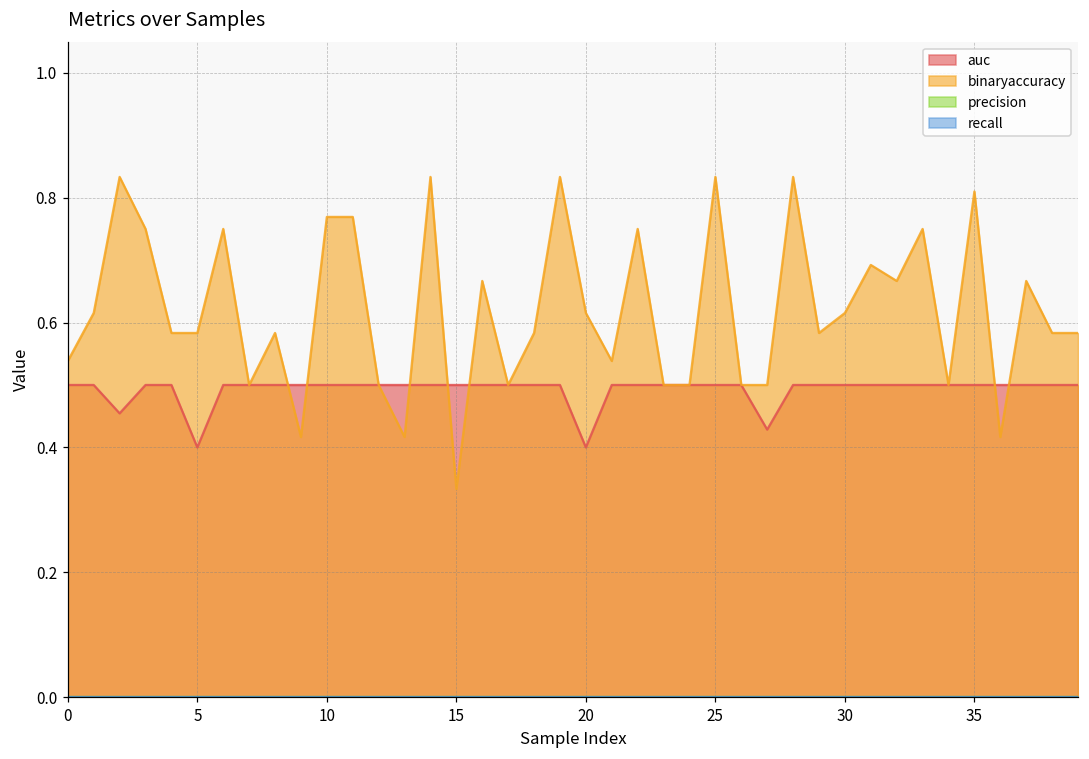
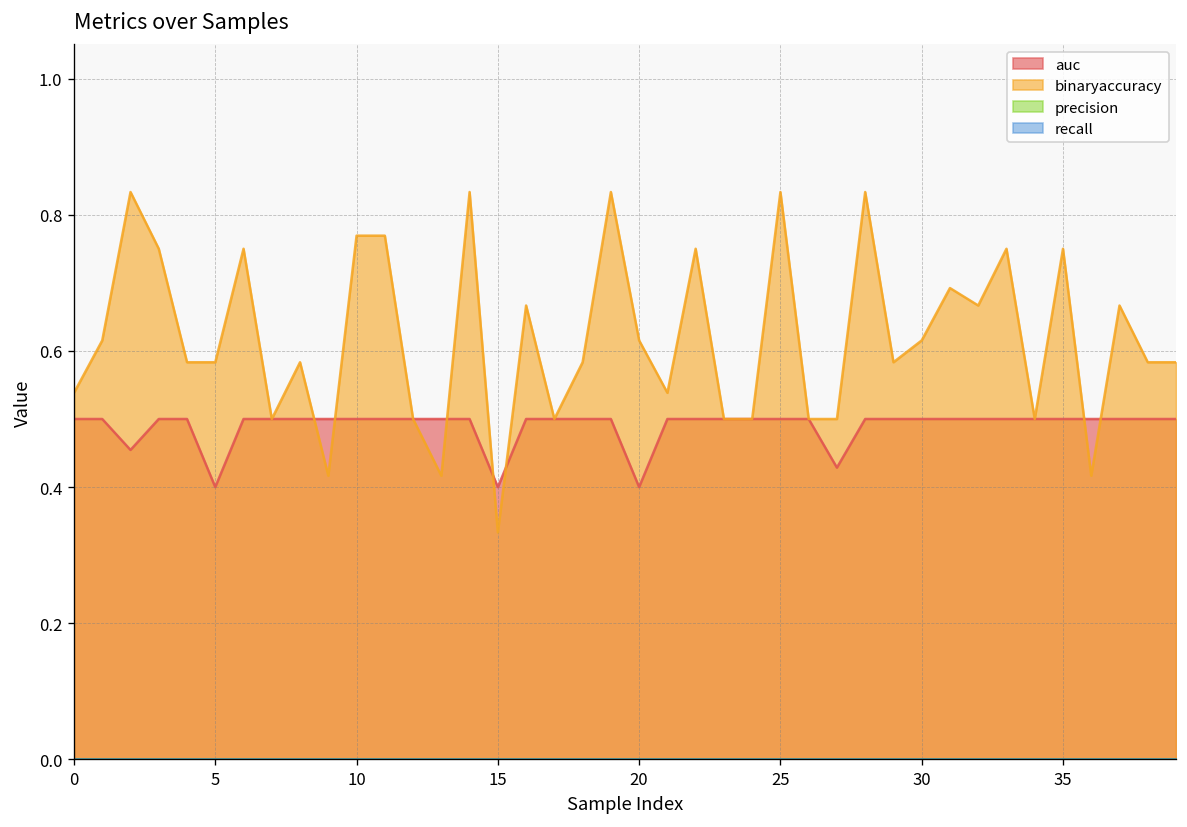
auc, 15: 0.5 -> 0.4
binaryaccuracy, 35: 0.81 -> 0.75
